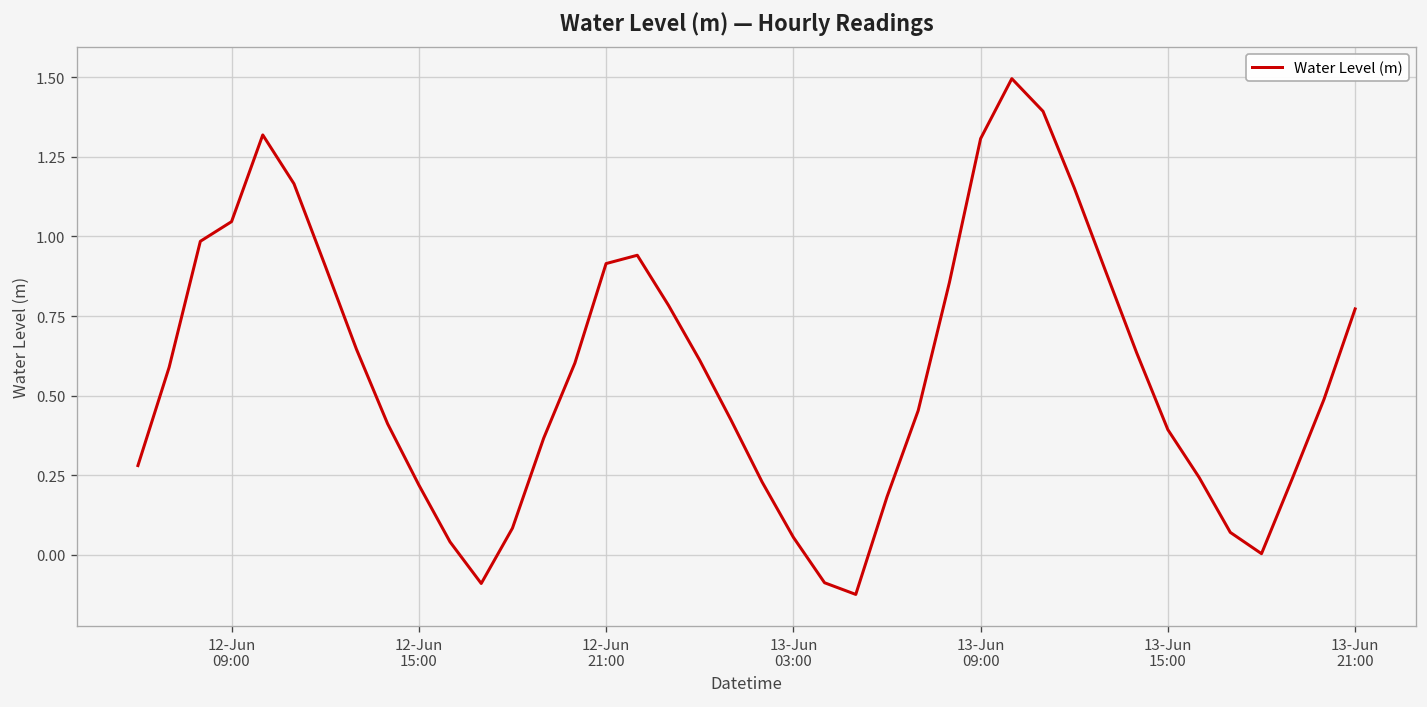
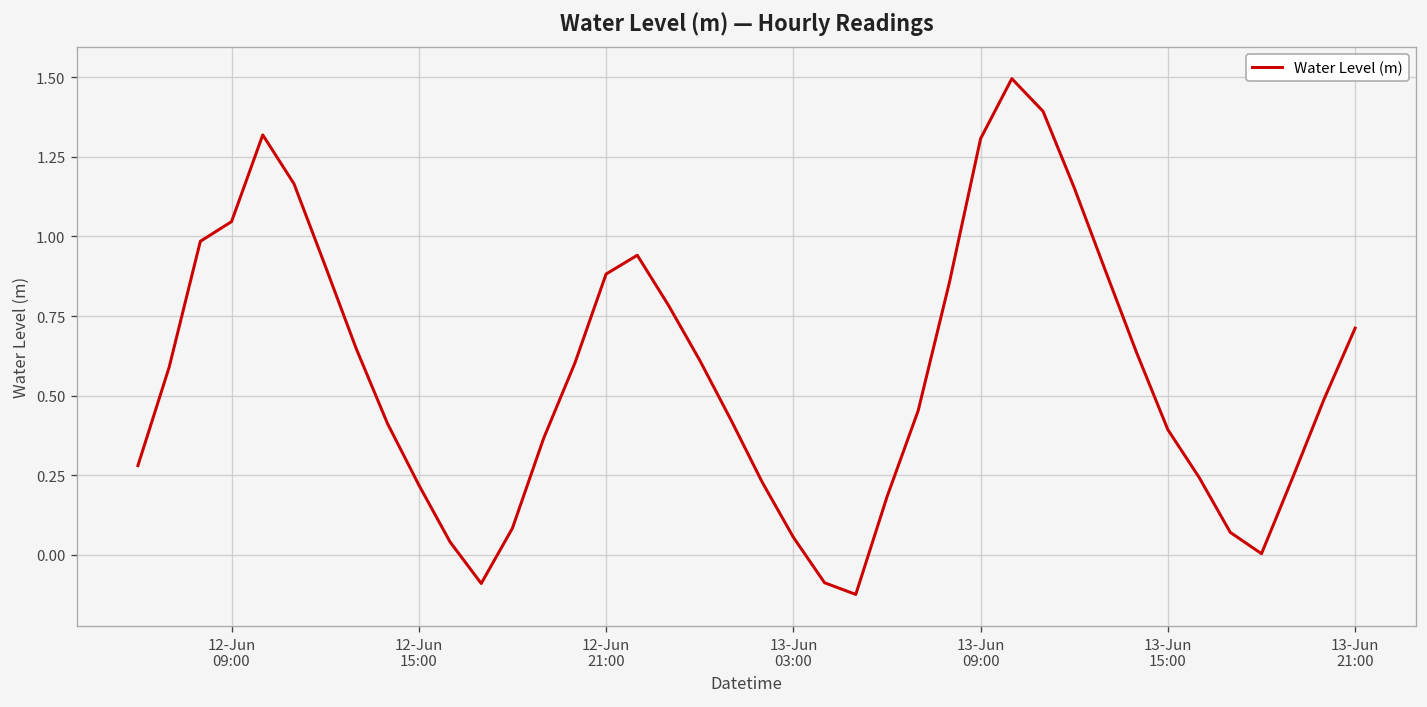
12-Jun 21:00: 0.91 -> 0.88
13-Jun 21:00: 0.77 -> 0.71
